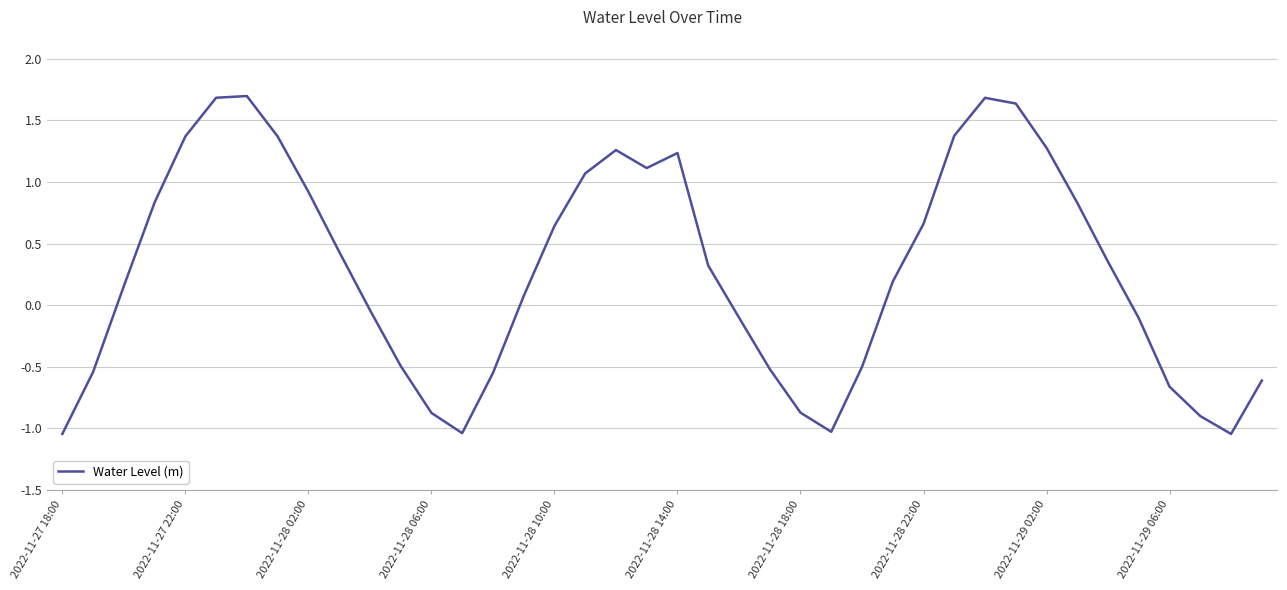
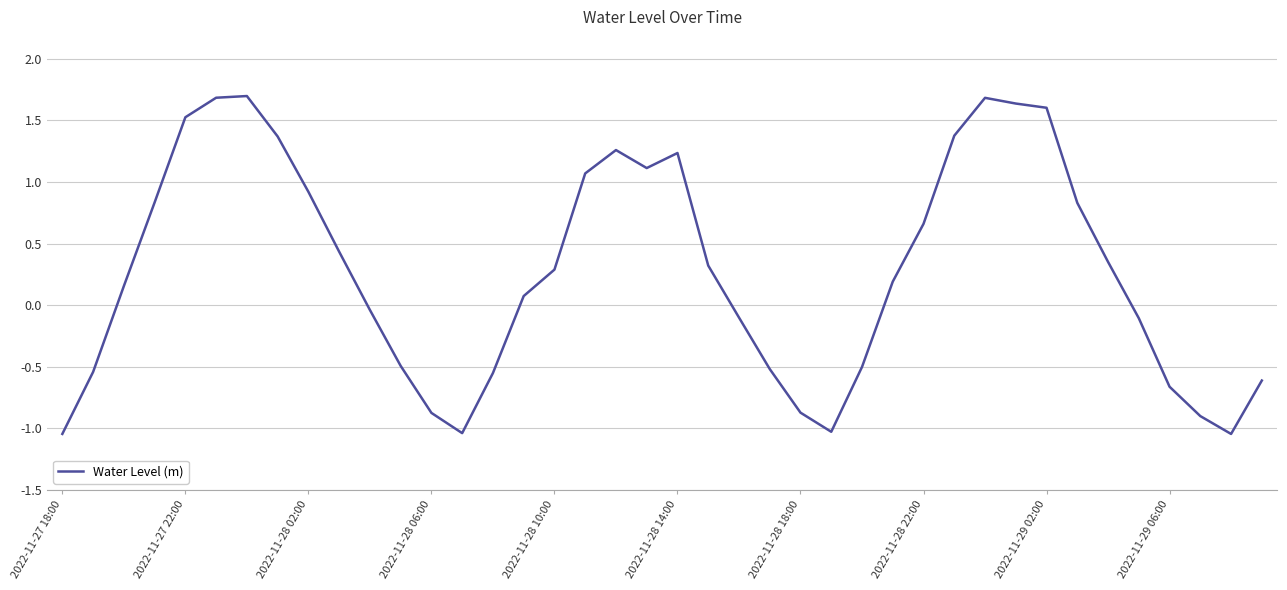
2022-11-27 22:00: 1.37 -> 1.53
2022-11-28 10:00: 0.64 -> 0.29
2022-11-29 02:00: 1.28 -> 1.60
